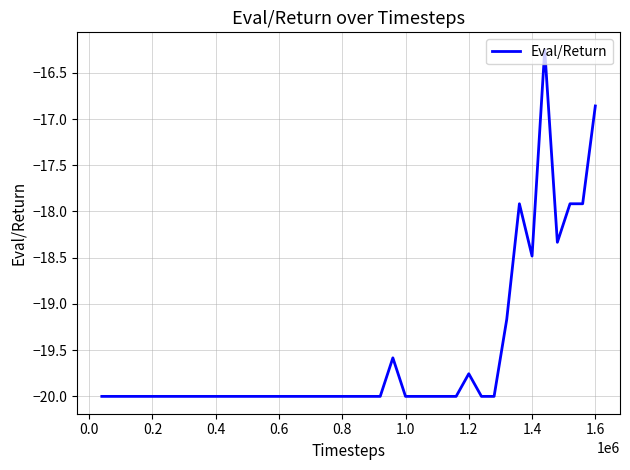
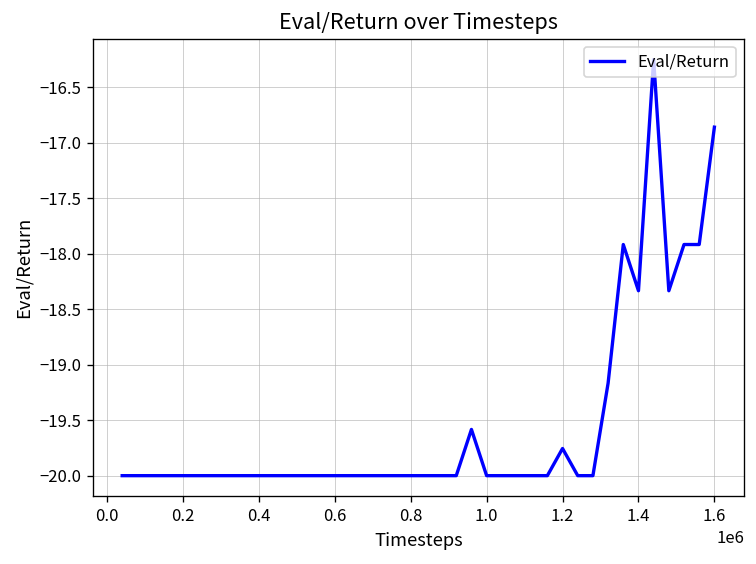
1.4: -18.5 -> -18.3
